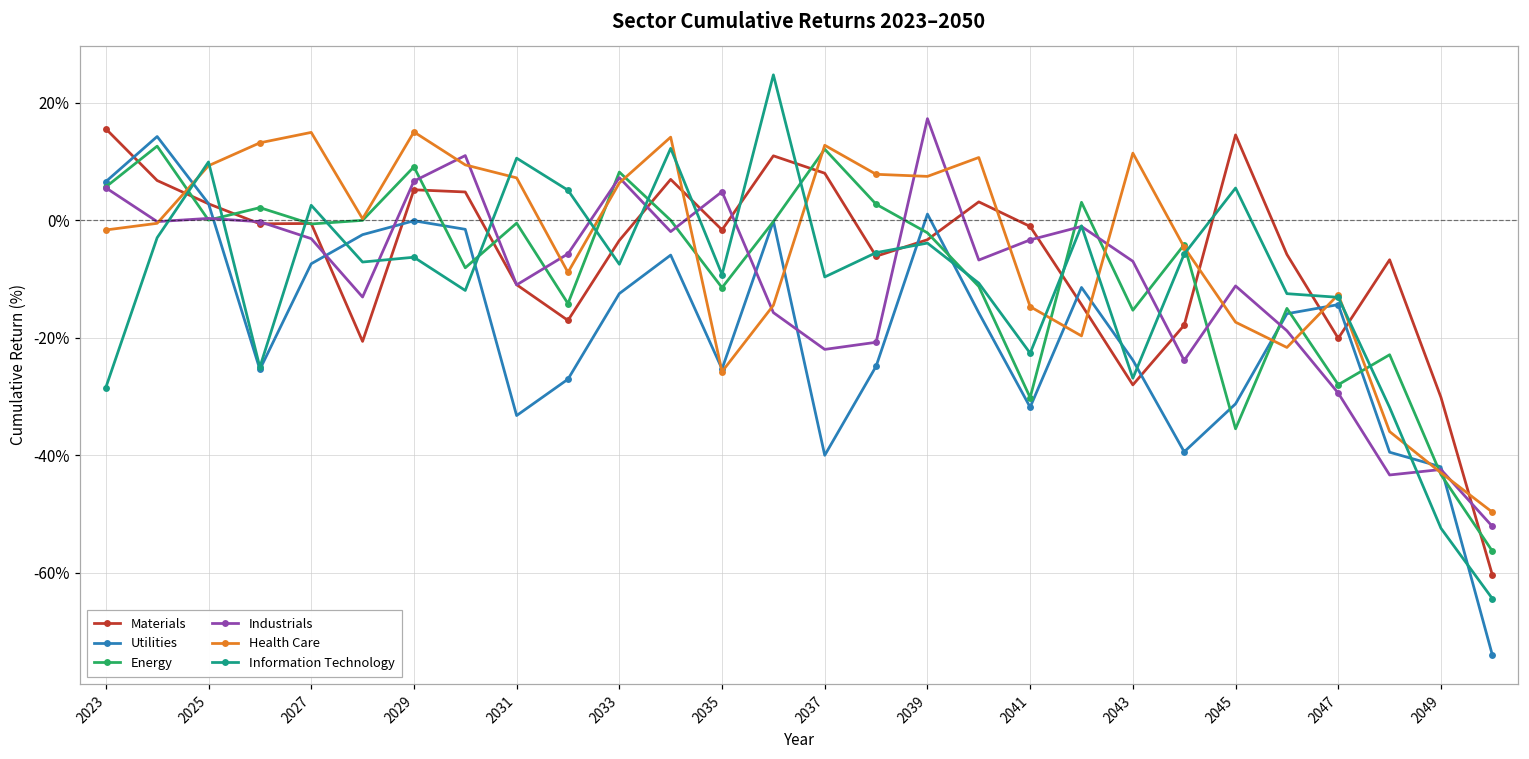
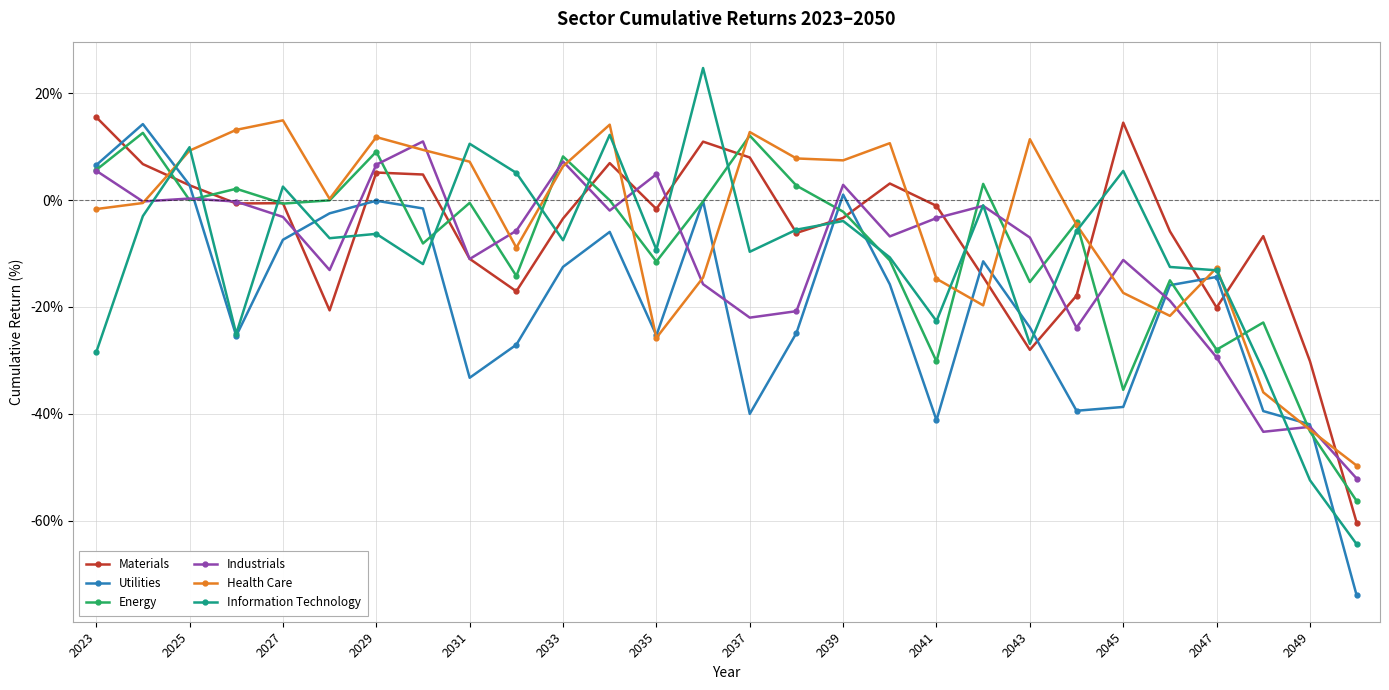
Health Care, 2029: 15% -> 12%
Industrials, 2039: 17% -> 3%
Utilities, 2041: -32% -> -41%
Utilities, 2045: -31% -> -39%
